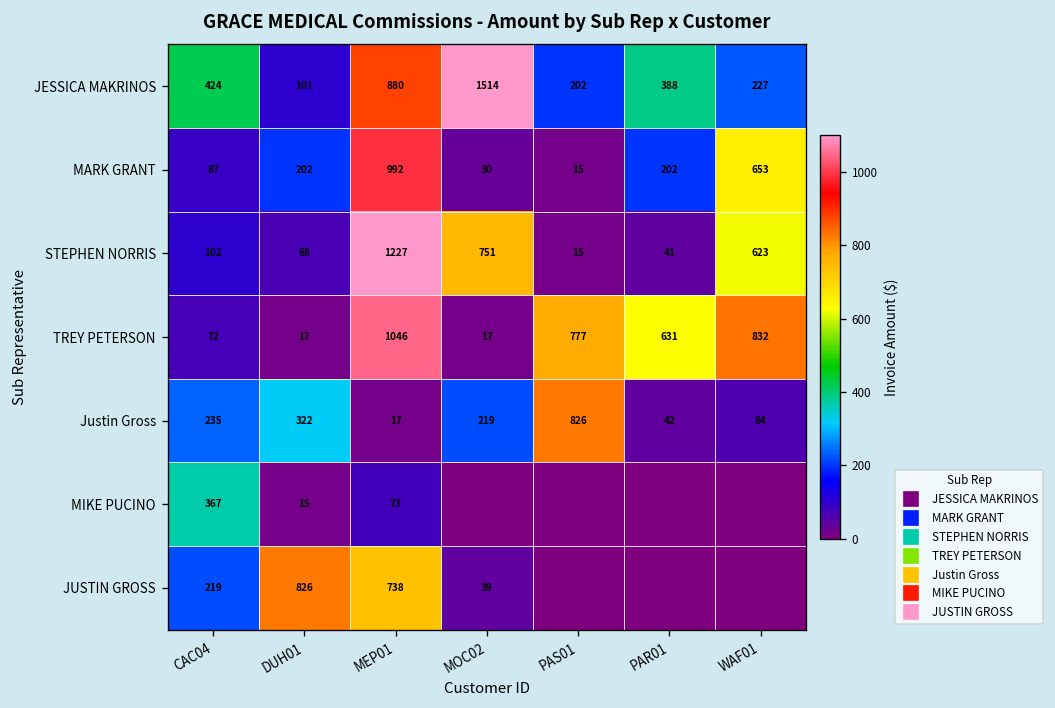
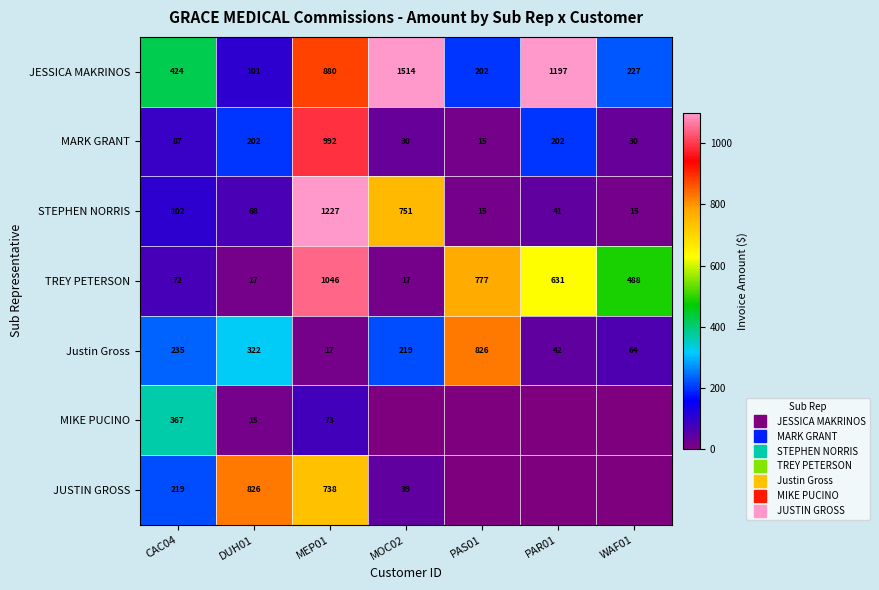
JESSICA MAKRINOS, PAR01: 388 -> 1197
MARK GRANT, WAF01: 653 -> 30
STEPHEN NORRIS, WAF01: 623 -> 15
TREY PETERSON, WAF01: 832 -> 488
